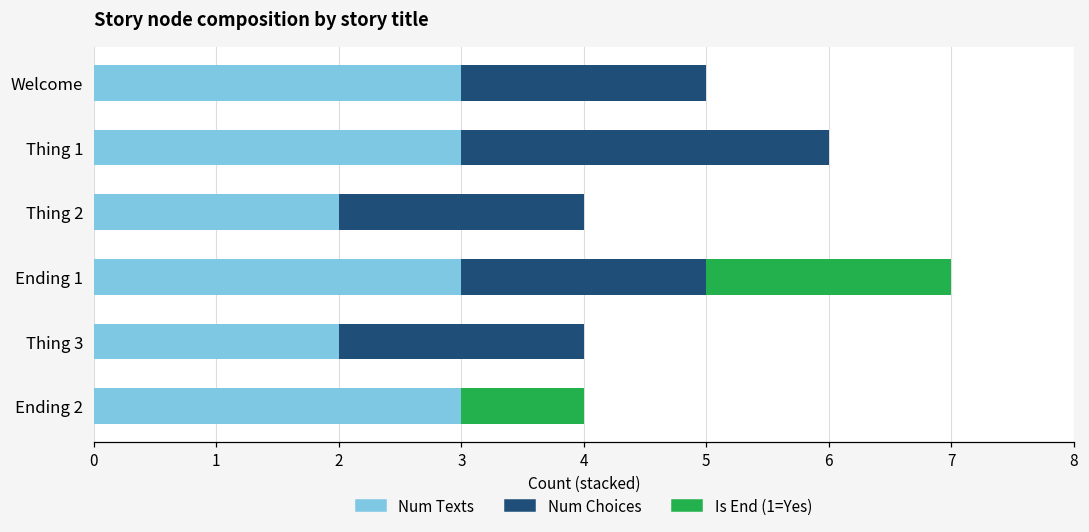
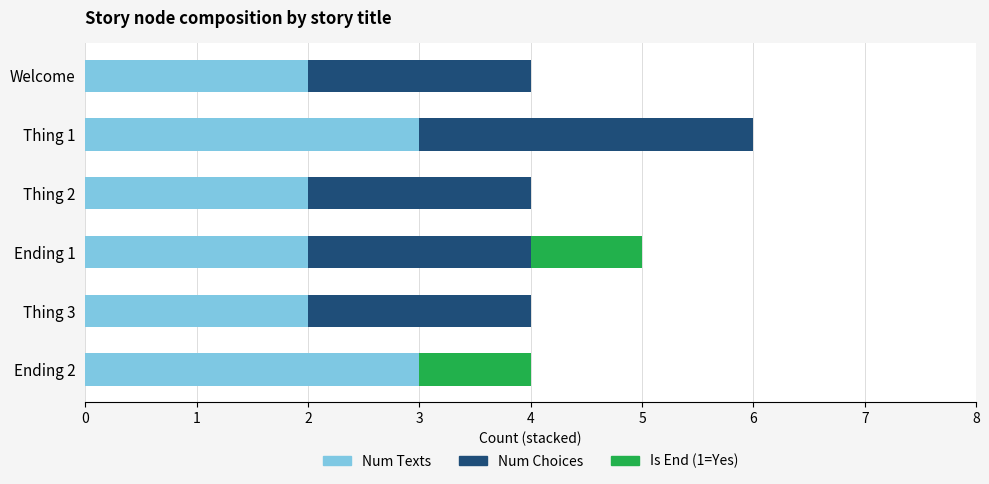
Num Texts, Welcome: 3 -> 2
Num Texts, Ending 1: 3 -> 2
Is End (1=Yes), Ending 1: 2 -> 1
